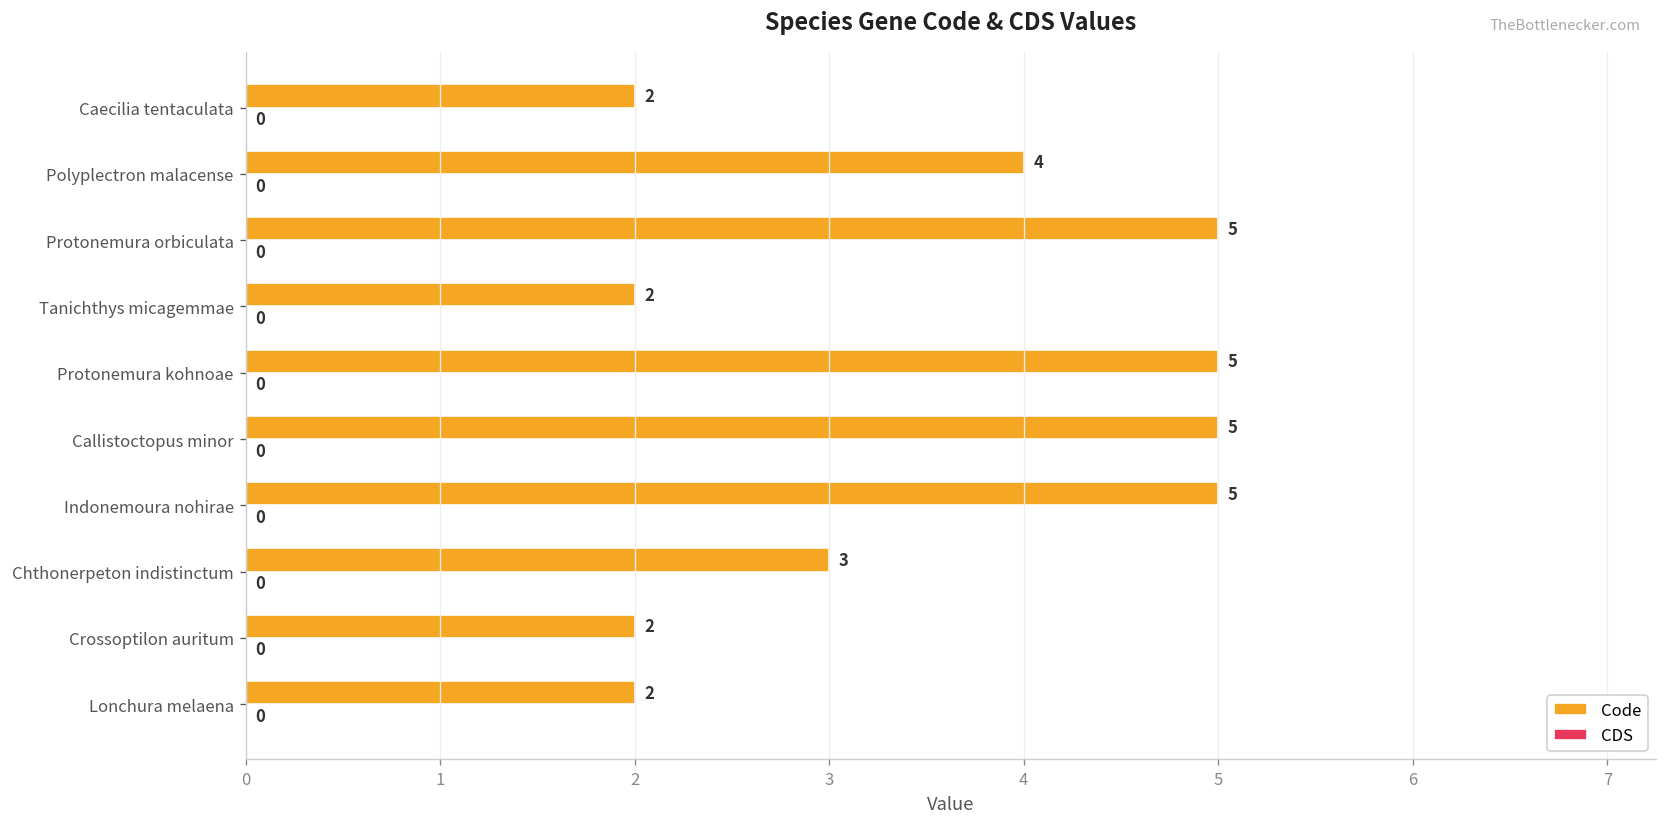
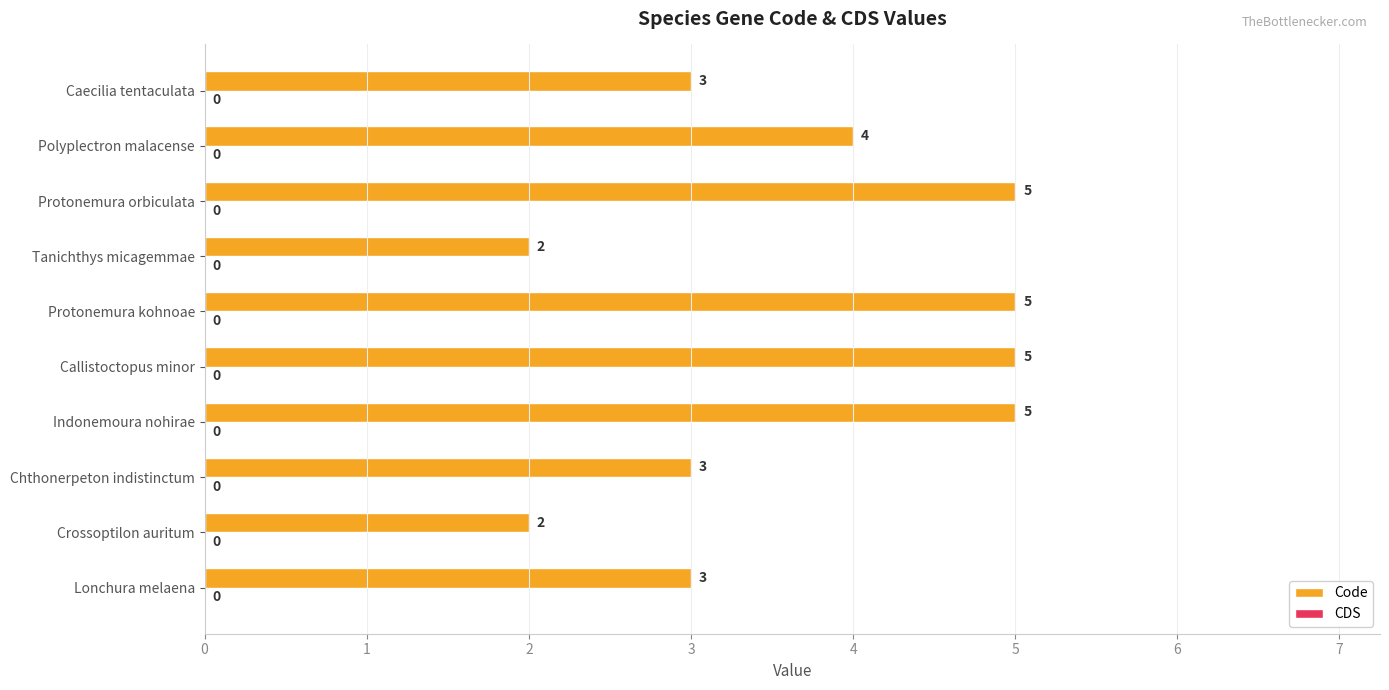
Code, Caecilia tentaculata: 2 -> 3
Code, Lonchura melaena: 2 -> 3
